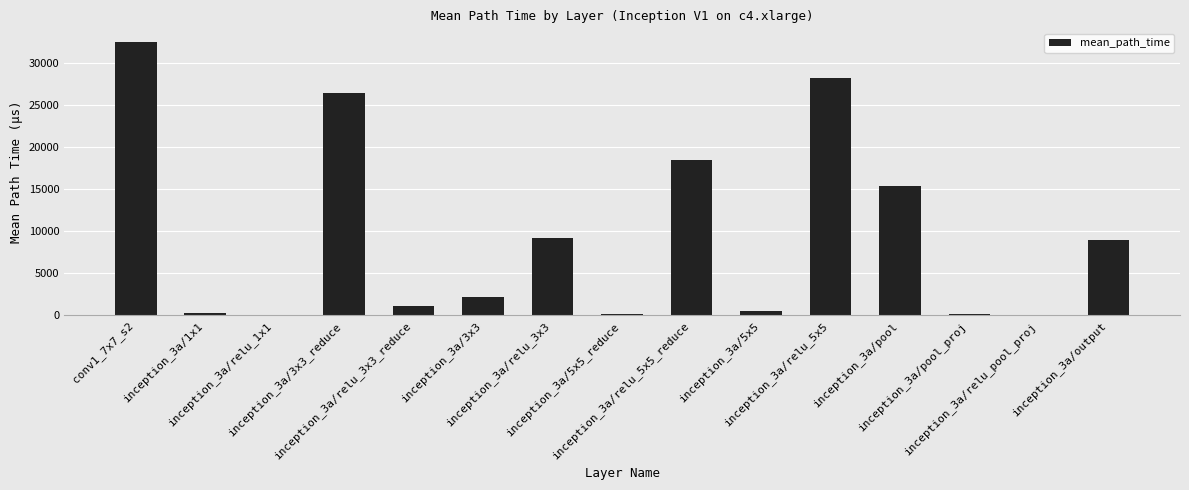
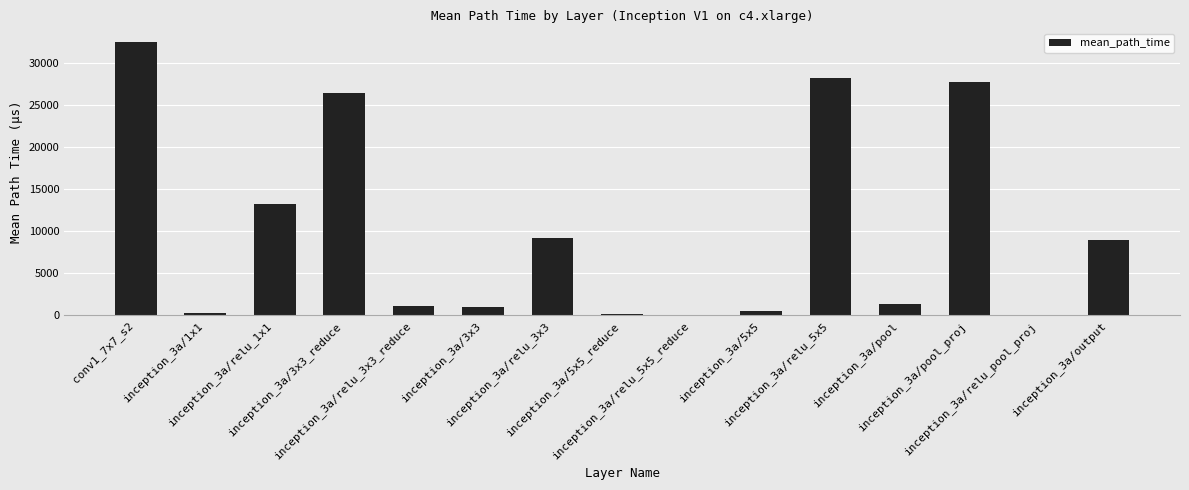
inception_3a/relu_1x1: 0 -> 13000
inception_3a/3x3: 2000 -> 1000
inception_3a/relu_5x5_reduce: 19000 -> 0
inception_3a/pool: 15000 -> 1000
inception_3a/pool_proj: 0 -> 28000
